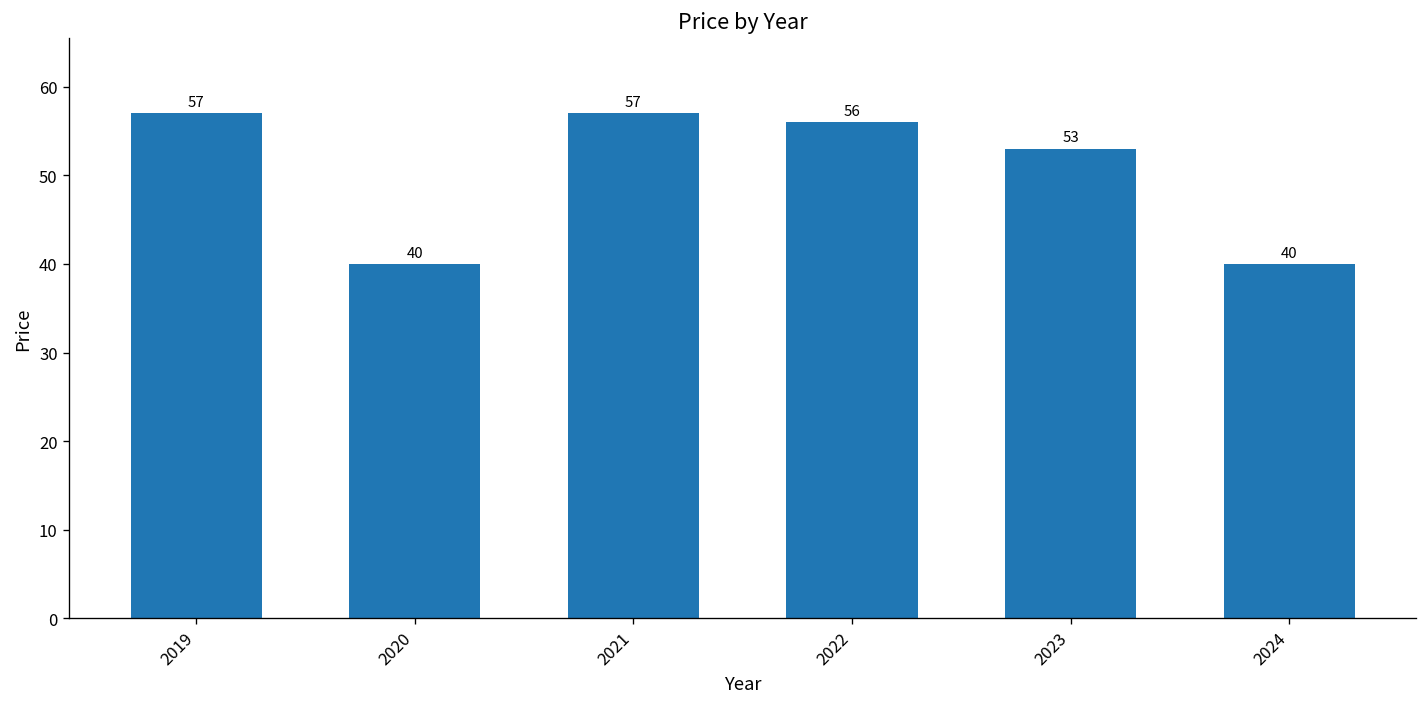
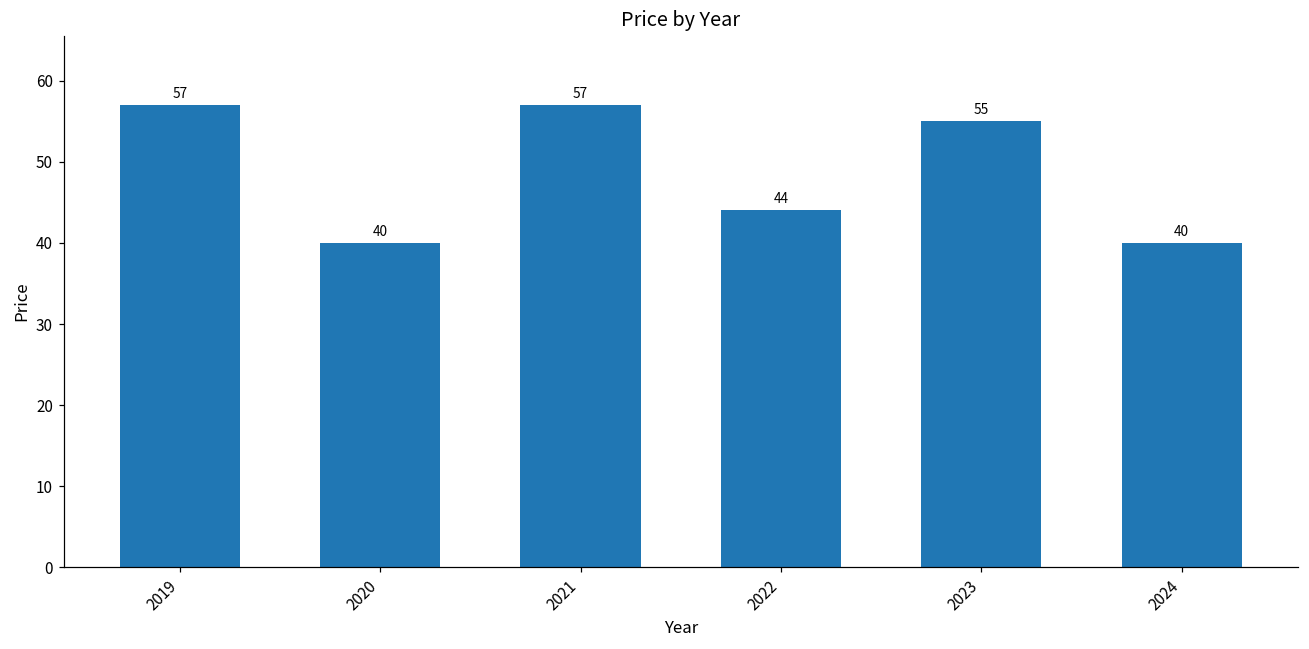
2022: 56 -> 44
2023: 53 -> 55
